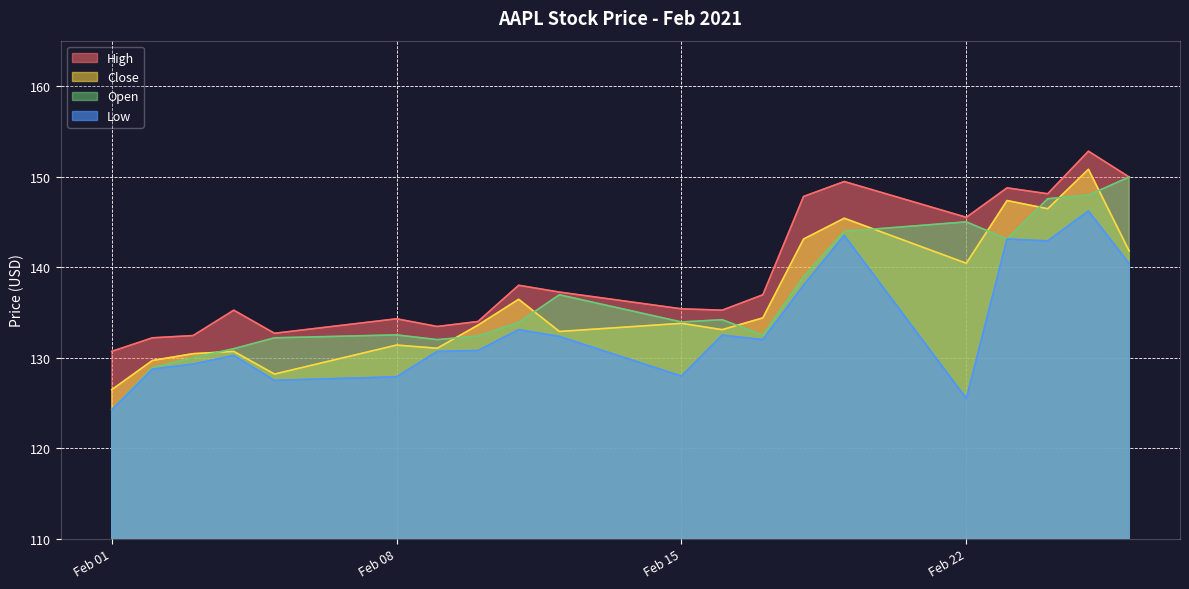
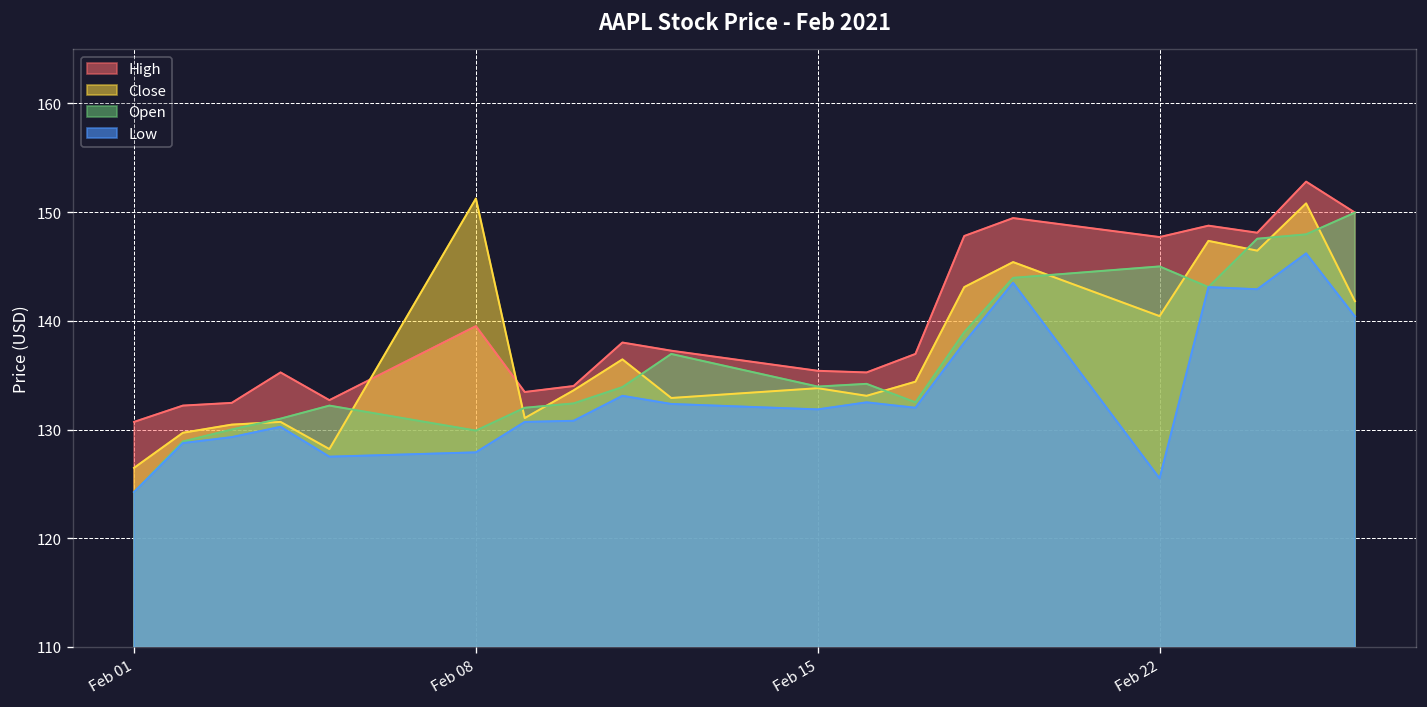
High, Feb 08: 134 -> 140
Close, Feb 08: 131 -> 151
Open, Feb 08: 133 -> 130
Low, Feb 15: 128 -> 132
High, Feb 22: 146 -> 148
